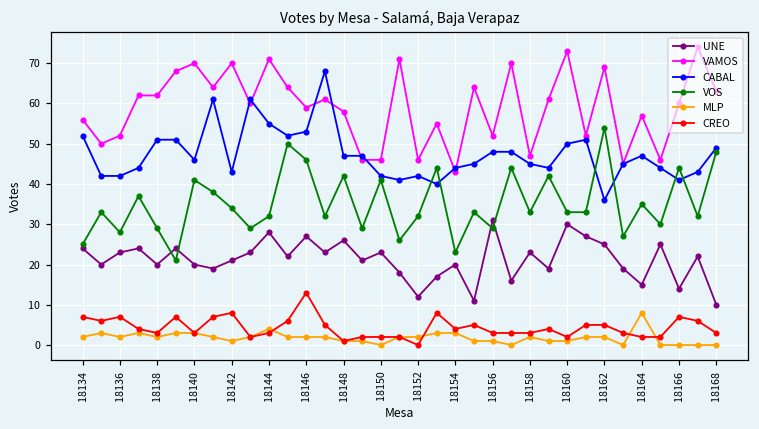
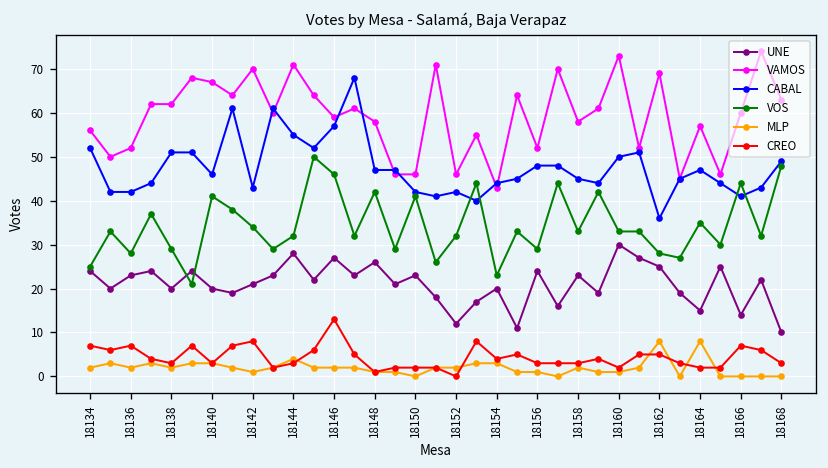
VAMOS, 18140: 70 -> 67
CABAL, 18146: 53 -> 57
UNE, 18156: 31 -> 24
VAMOS, 18158: 47 -> 58
VOS, 18162: 54 -> 28
MLP, 18162: 2 -> 8
